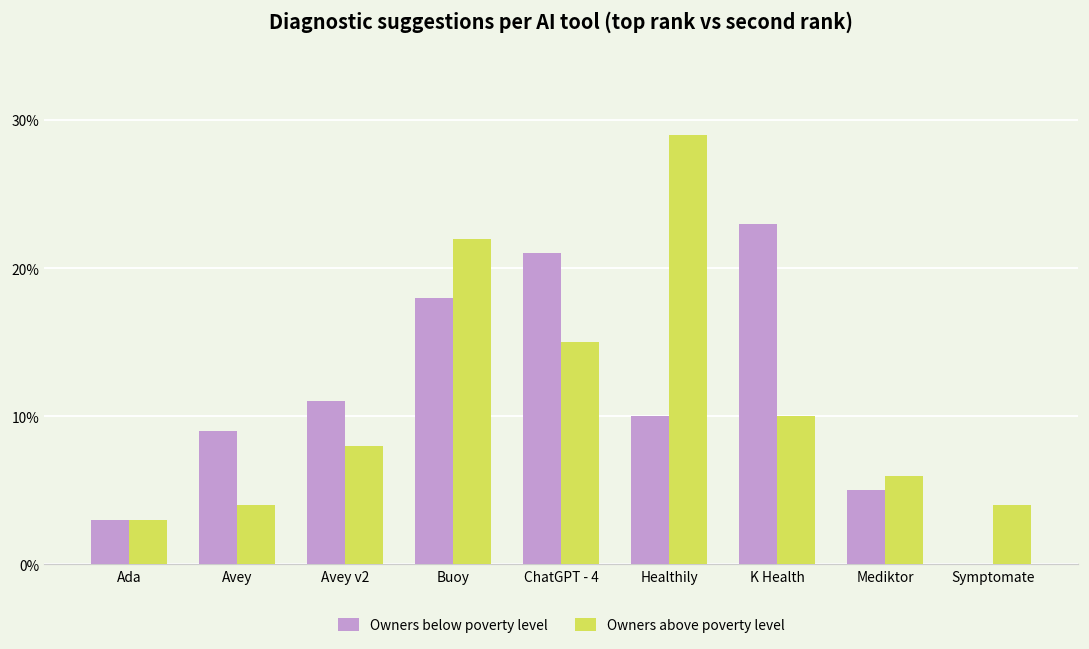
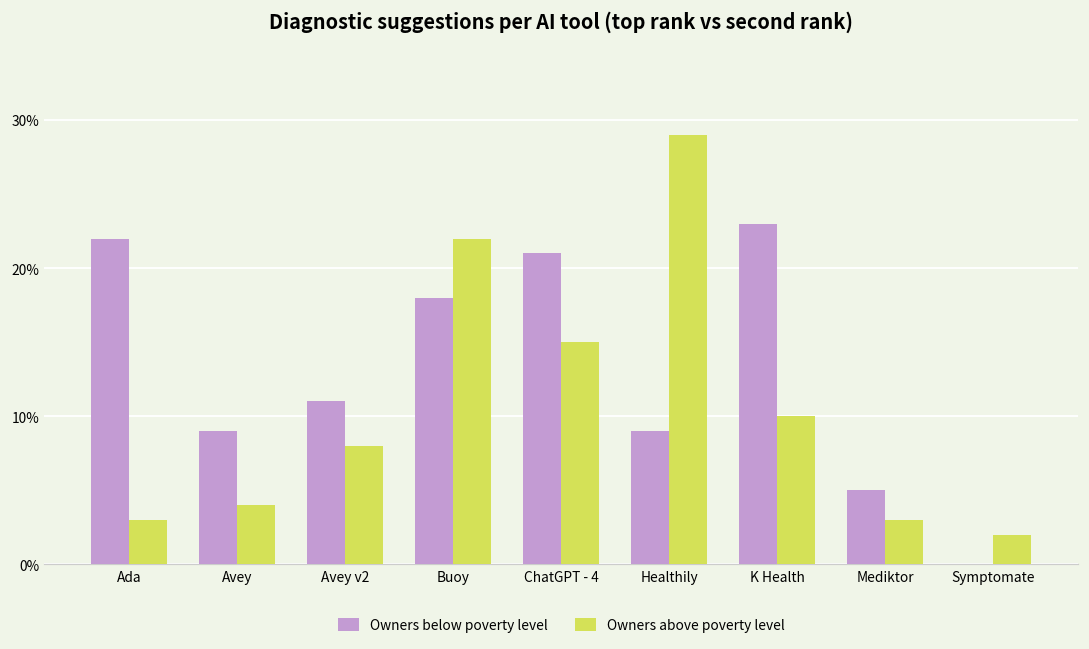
Owners below poverty level, Ada: 3% -> 22%
Owners below poverty level, Healthily: 10% -> 9%
Owners above poverty level, Mediktor: 6% -> 3%
Owners above poverty level, Symptomate: 4% -> 2%
